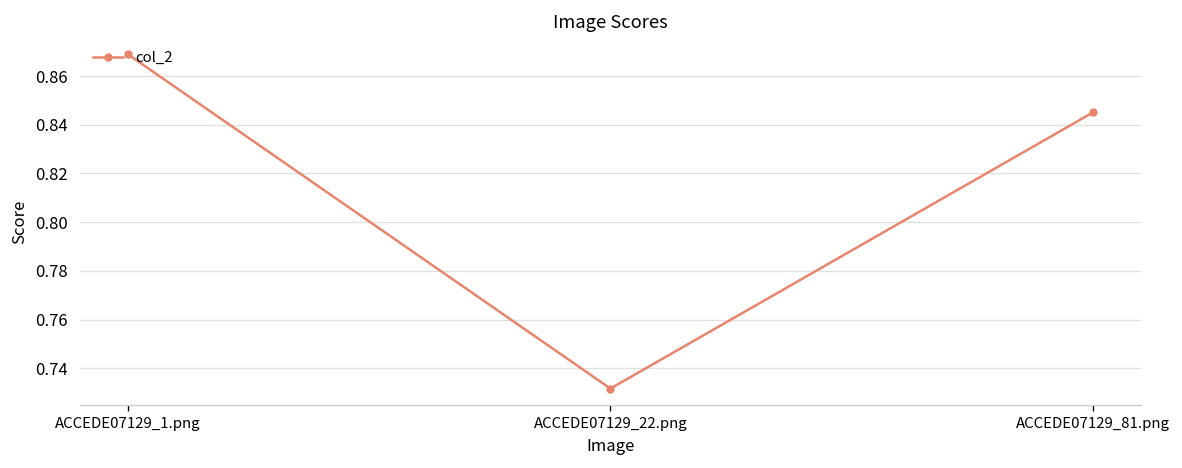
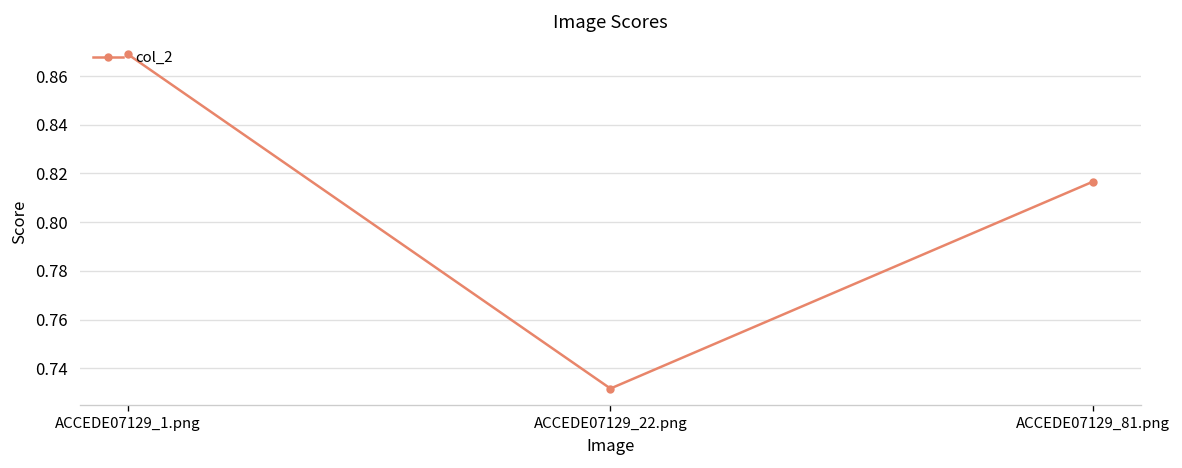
ACCEDE07129_81.png: 0.845 -> 0.817
